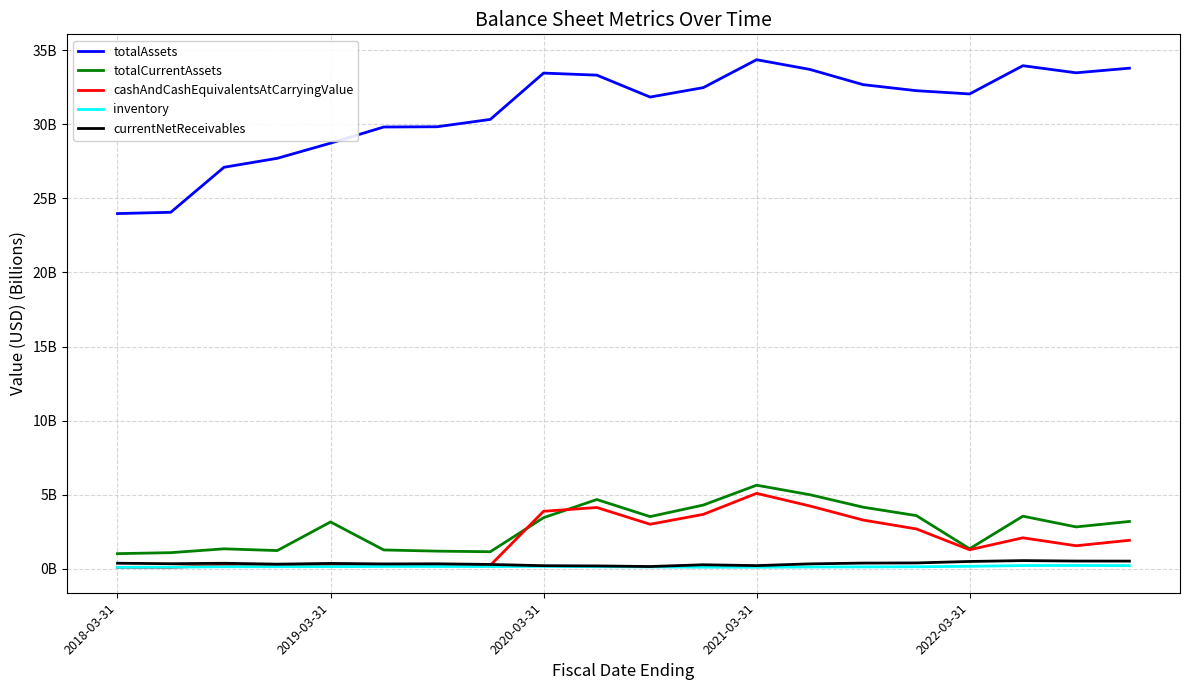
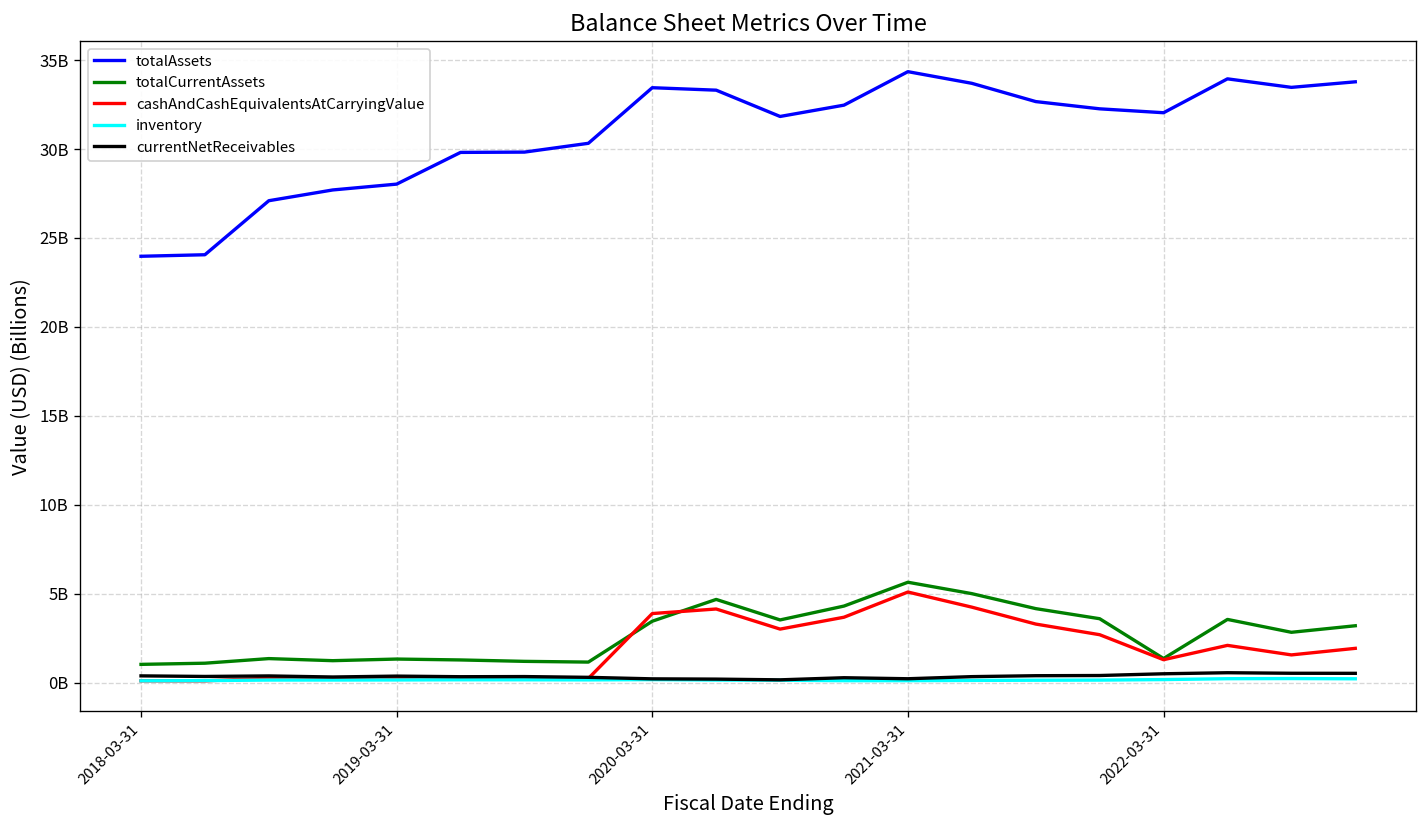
totalAssets, 2019-03-31: 28700000000 -> 28000000000
totalCurrentAssets, 2019-03-31: 3200000000 -> 1300000000
